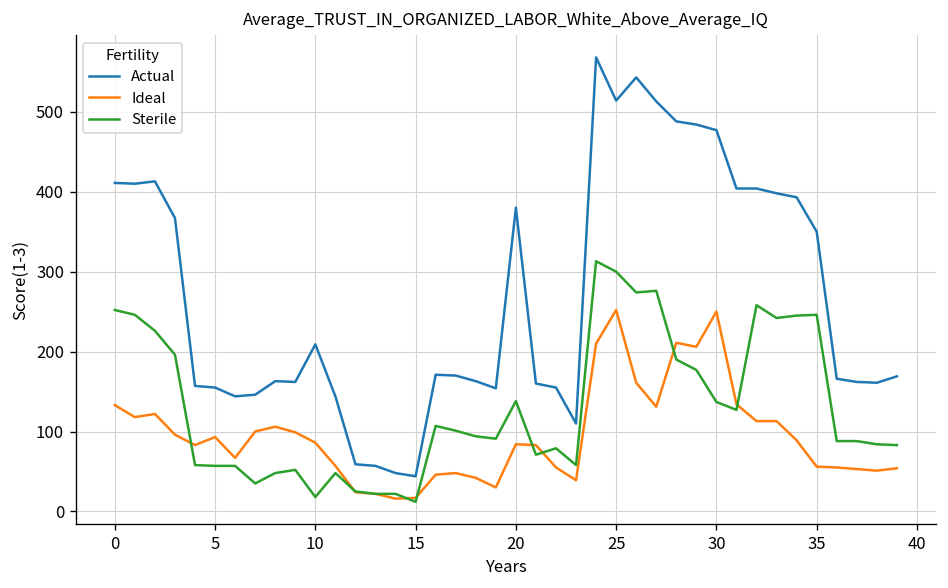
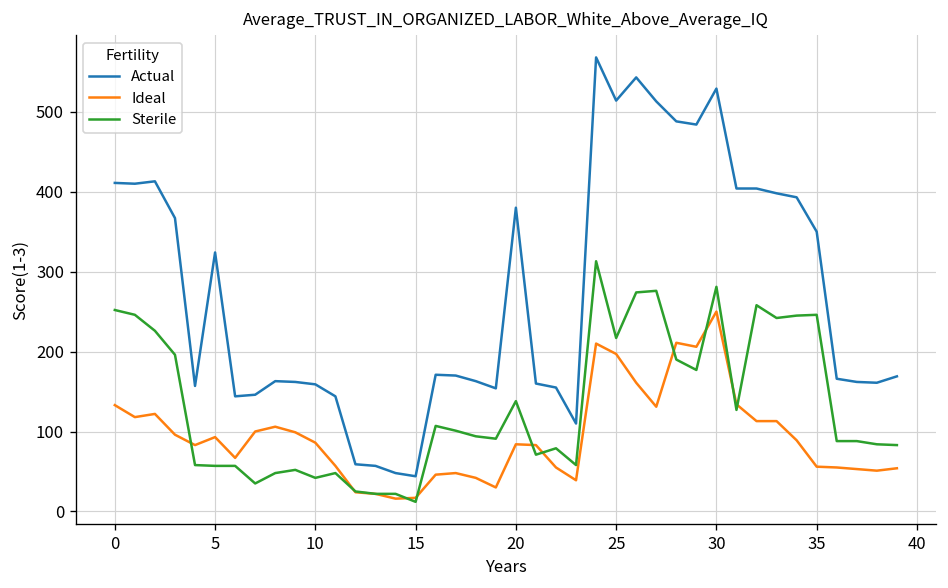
Actual, 5: 160 -> 320
Actual, 10: 210 -> 160
Sterile, 10: 20 -> 40
Ideal, 25: 250 -> 200
Sterile, 25: 300 -> 220
Actual, 30: 480 -> 530
Sterile, 30: 140 -> 280
